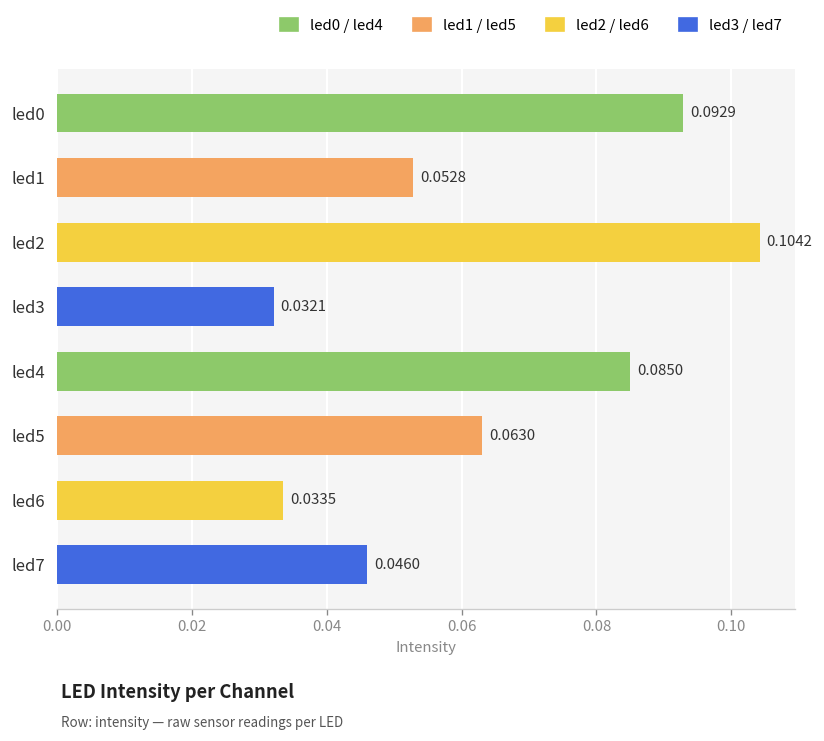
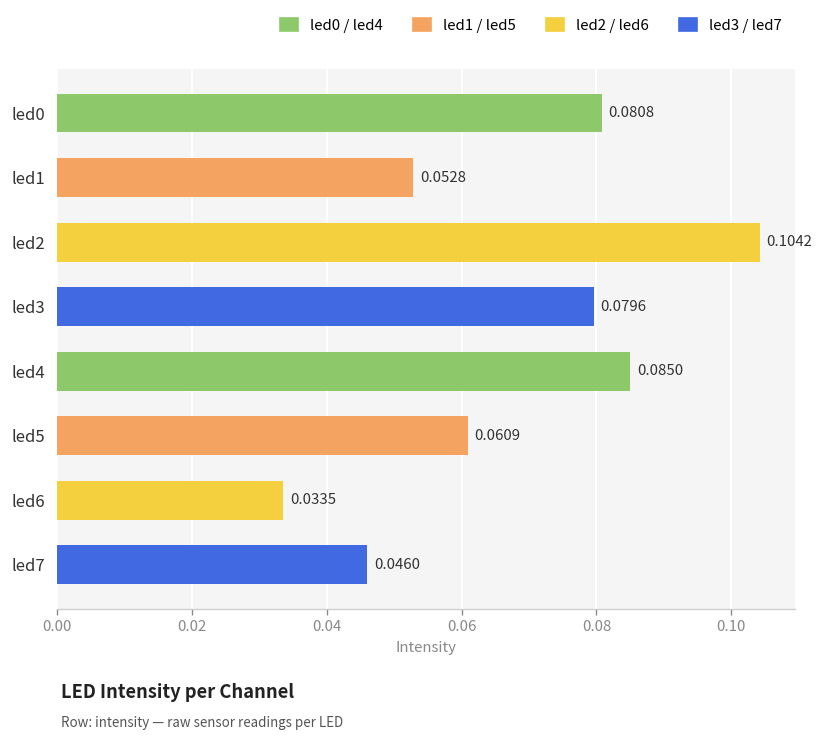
led0: 0.0929 -> 0.0808
led3: 0.0321 -> 0.0796
led5: 0.0630 -> 0.0609
